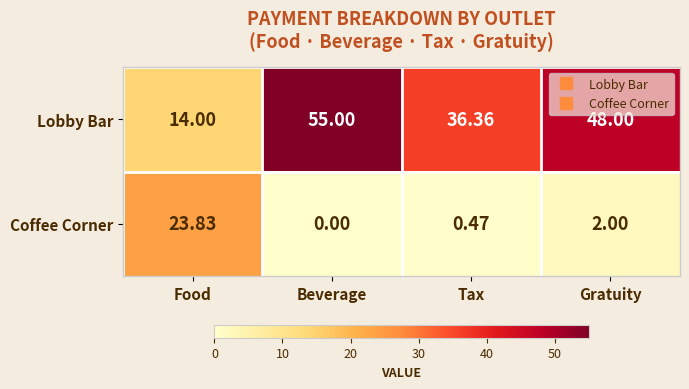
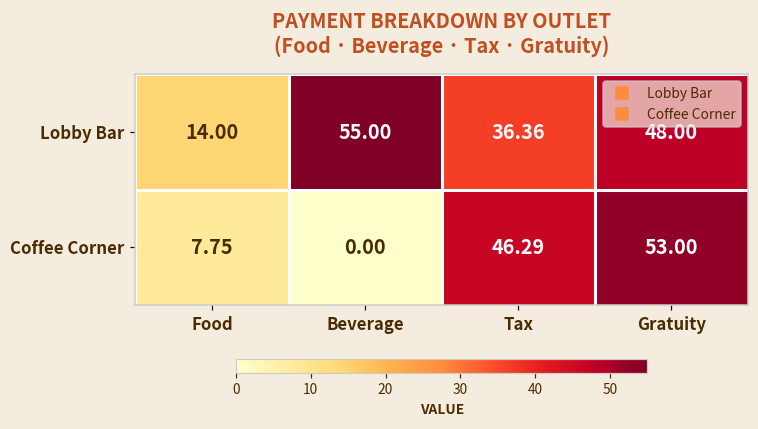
Coffee Corner, Food: 23.83 -> 7.75
Coffee Corner, Tax: 0.47 -> 46.29
Coffee Corner, Gratuity: 2.00 -> 53.00
